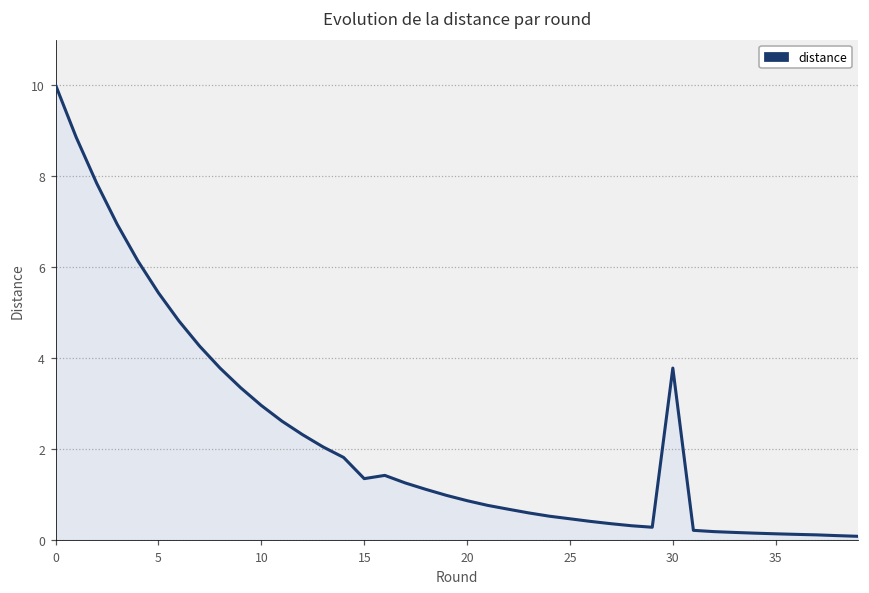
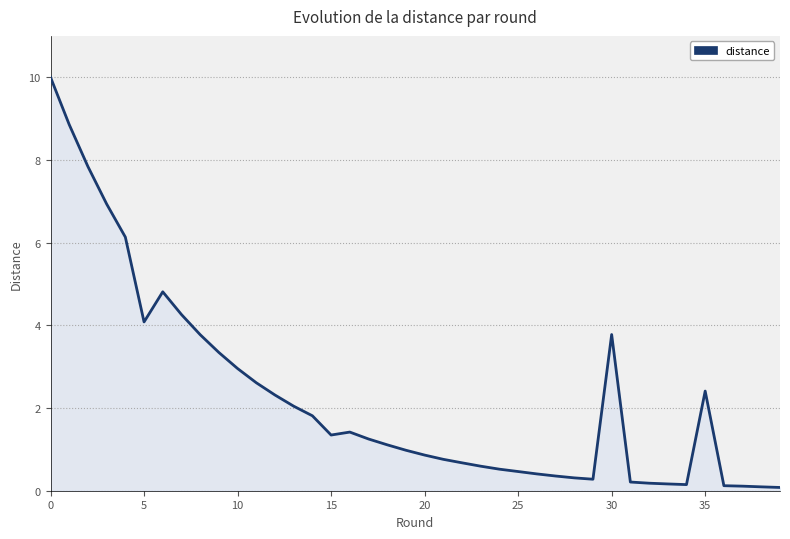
5: 5.4 -> 4.1
35: 0.1 -> 2.4
